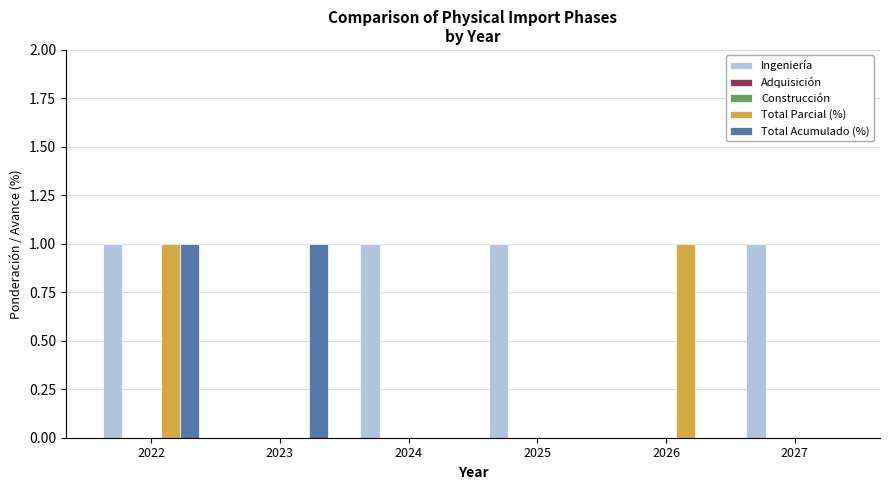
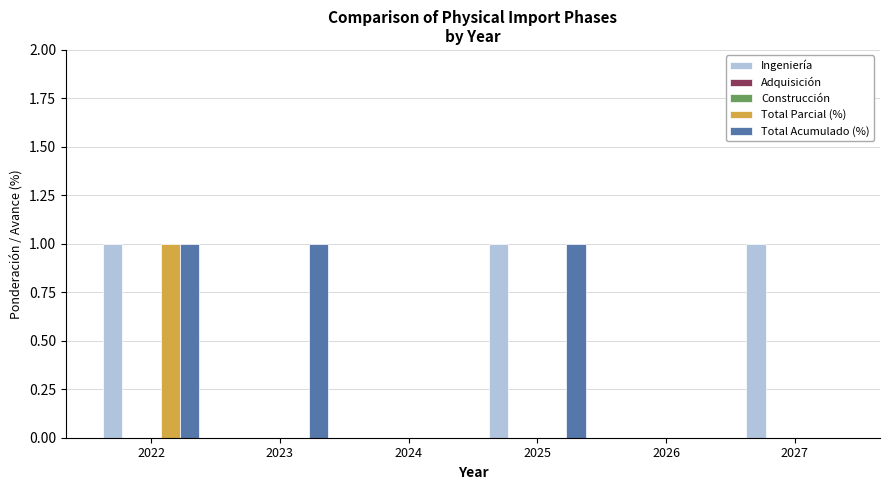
Ingeniería, 2024: 1 -> 0
Total Acumulado (%), 2025: 0 -> 1
Total Parcial (%), 2026: 1 -> 0
